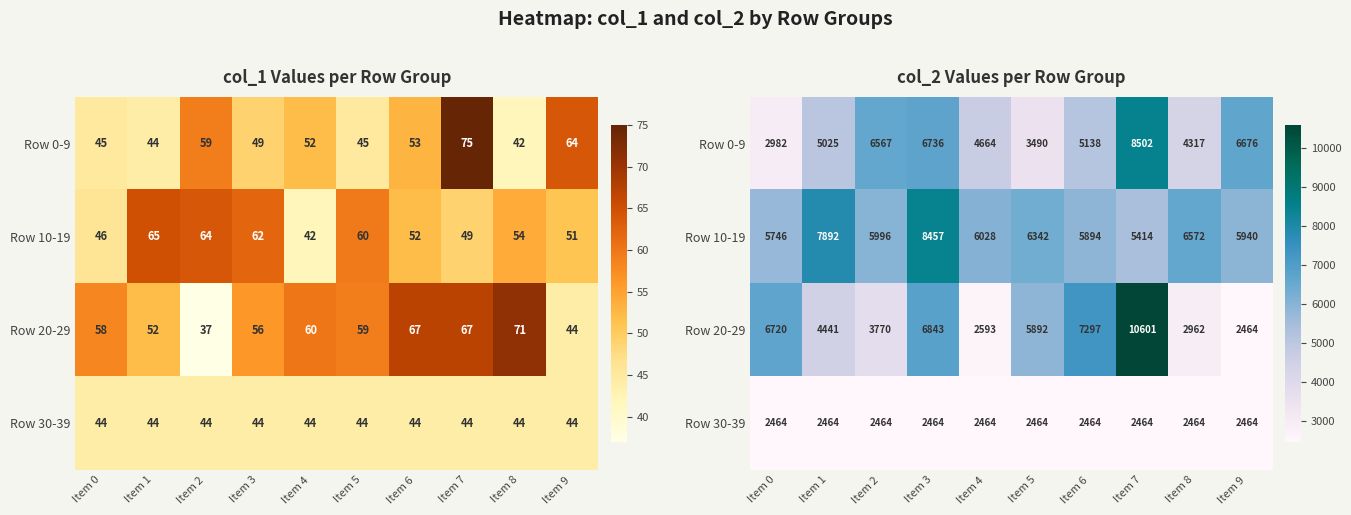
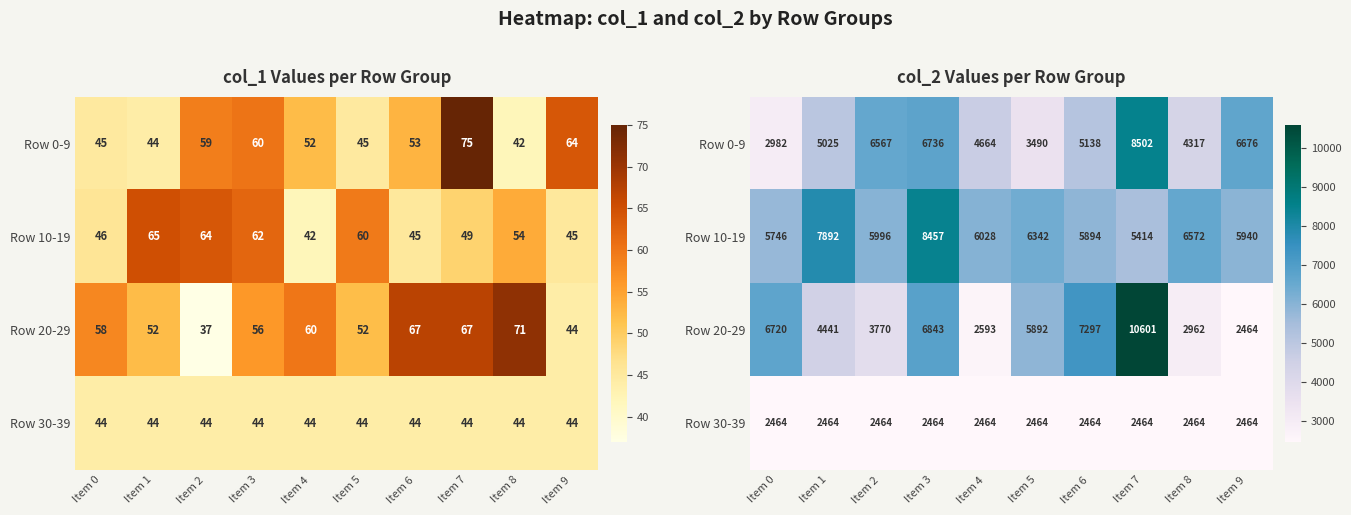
col_1 Values per Row Group, Row 0-9, Item 3: 49 -> 60
col_1 Values per Row Group, Row 10-19, Item 6: 52 -> 45
col_1 Values per Row Group, Row 10-19, Item 9: 51 -> 45
col_1 Values per Row Group, Row 20-29, Item 5: 59 -> 52
